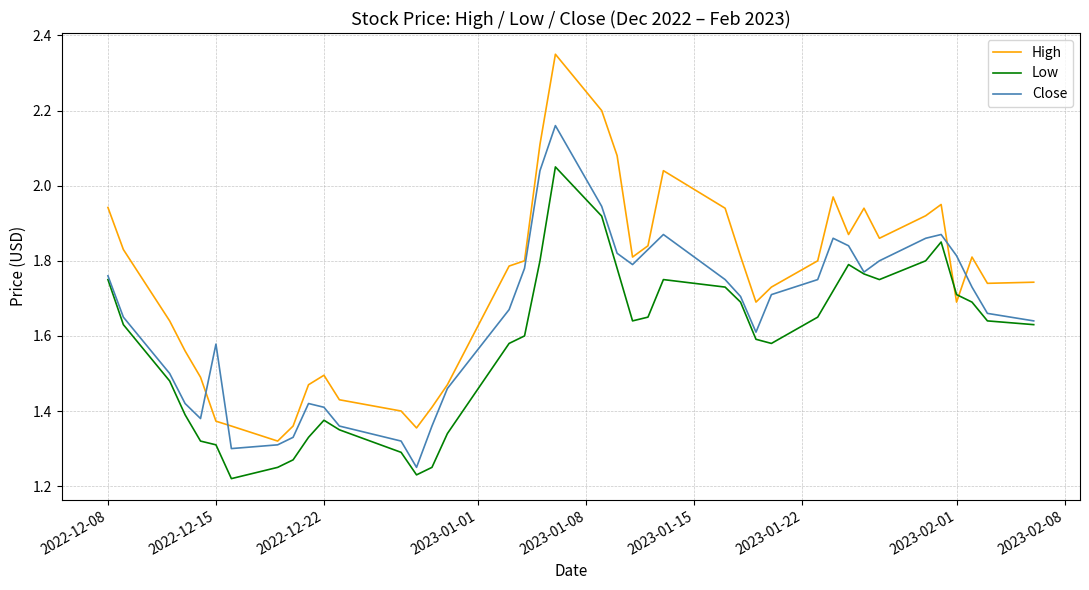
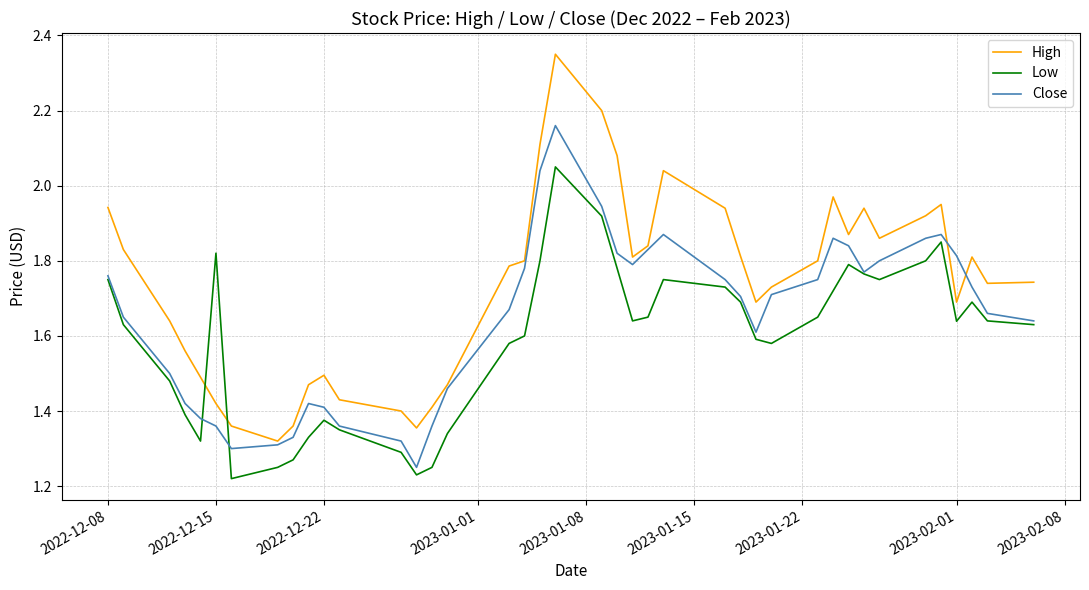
High, 2022-12-15: 1.37 -> 1.42
Low, 2022-12-15: 1.31 -> 1.82
Close, 2022-12-15: 1.58 -> 1.36
Low, 2023-02-01: 1.71 -> 1.64
